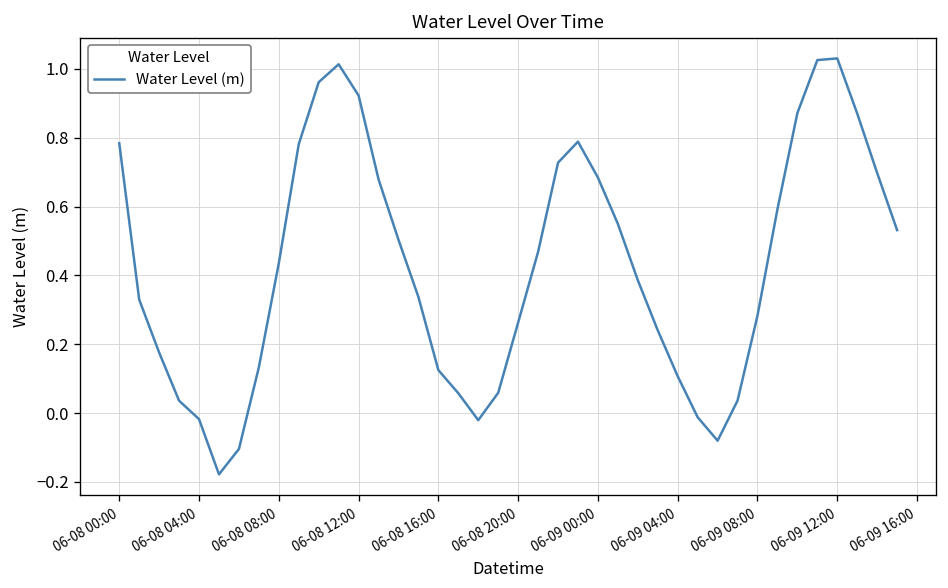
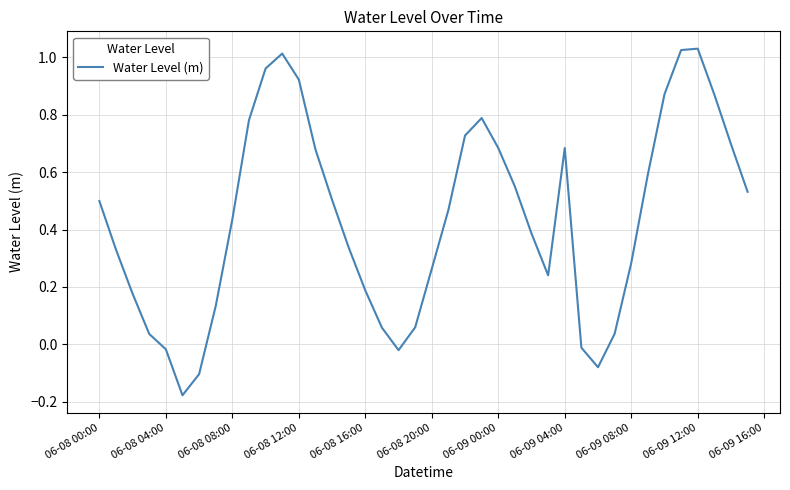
06-08 00:00: 0.78 -> 0.50
06-08 16:00: 0.12 -> 0.19
06-09 04:00: 0.11 -> 0.68
